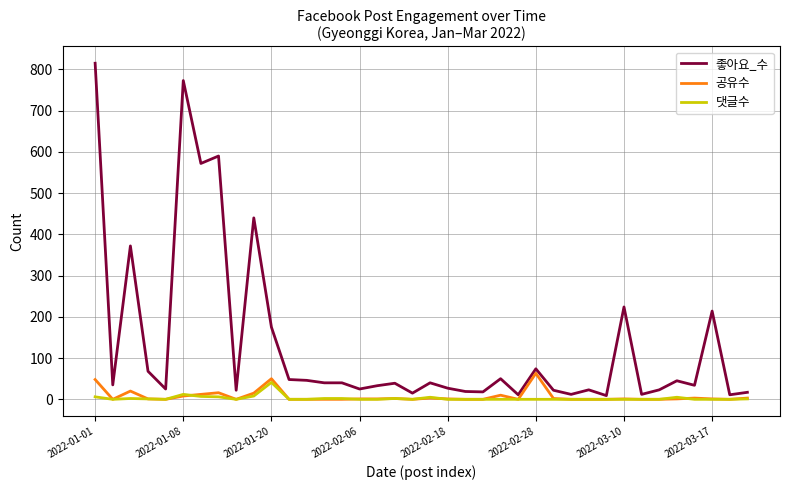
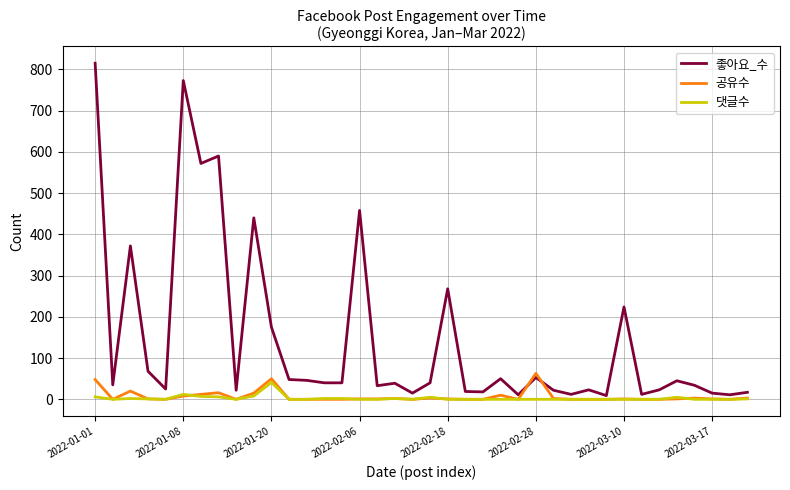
좋아요_수, 2022-02-06: 30 -> 460
좋아요_수, 2022-02-18: 30 -> 270
좋아요_수, 2022-02-28: 70 -> 50
좋아요_수, 2022-03-17: 210 -> 20
